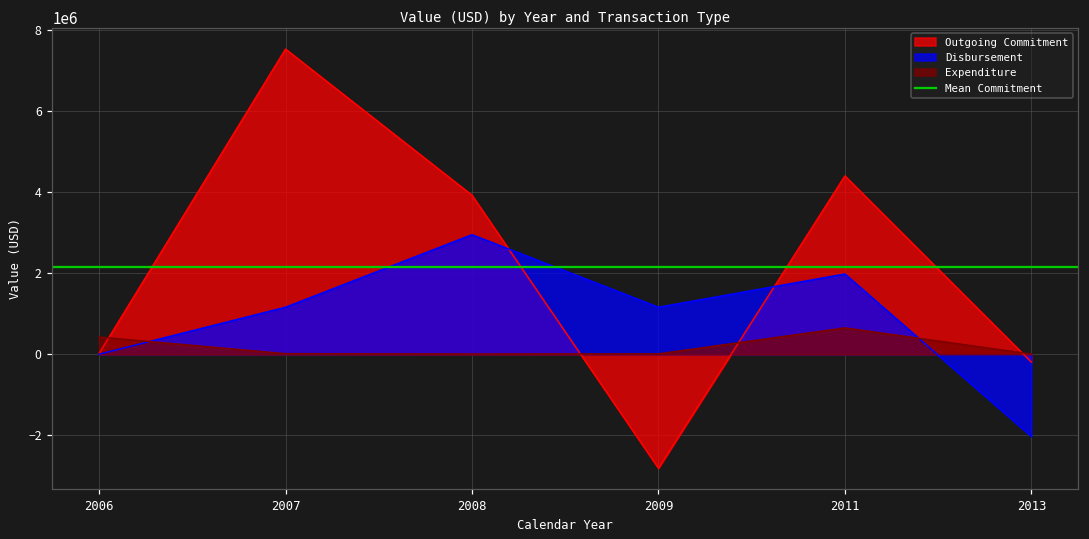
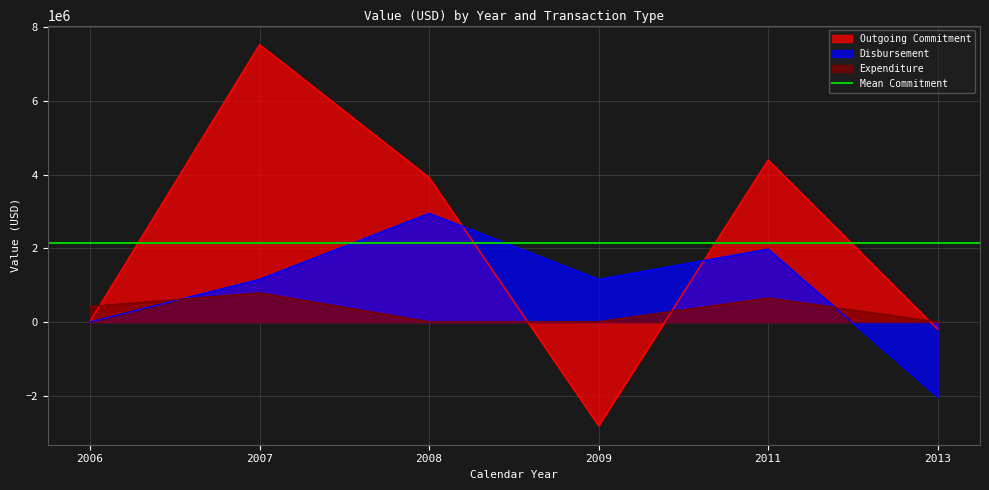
Expenditure, 2007: 0 -> 800000
